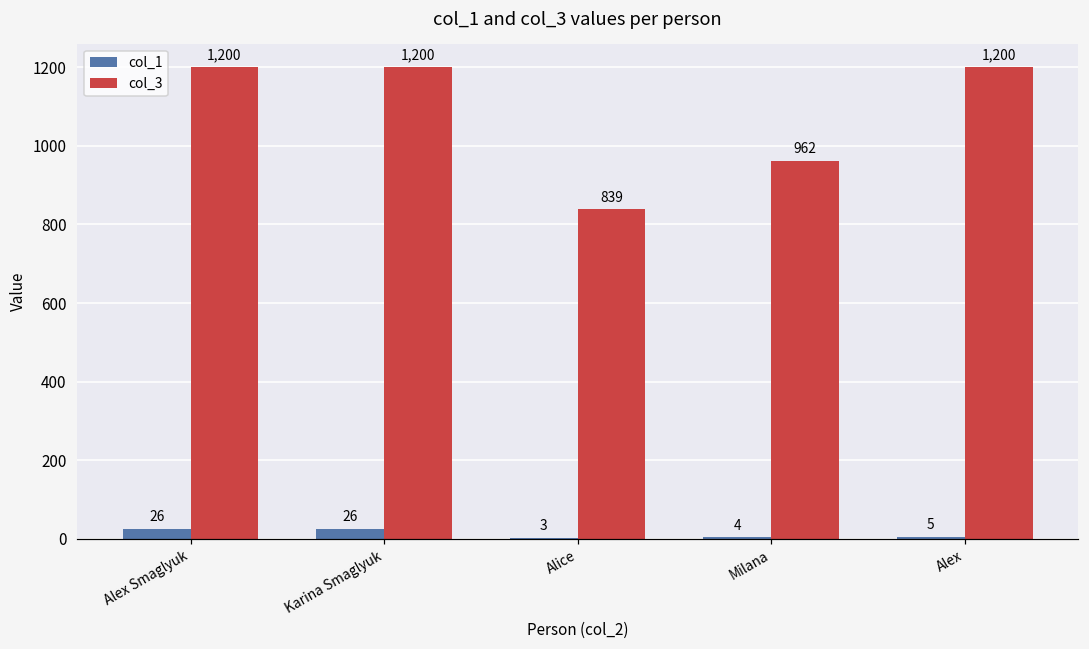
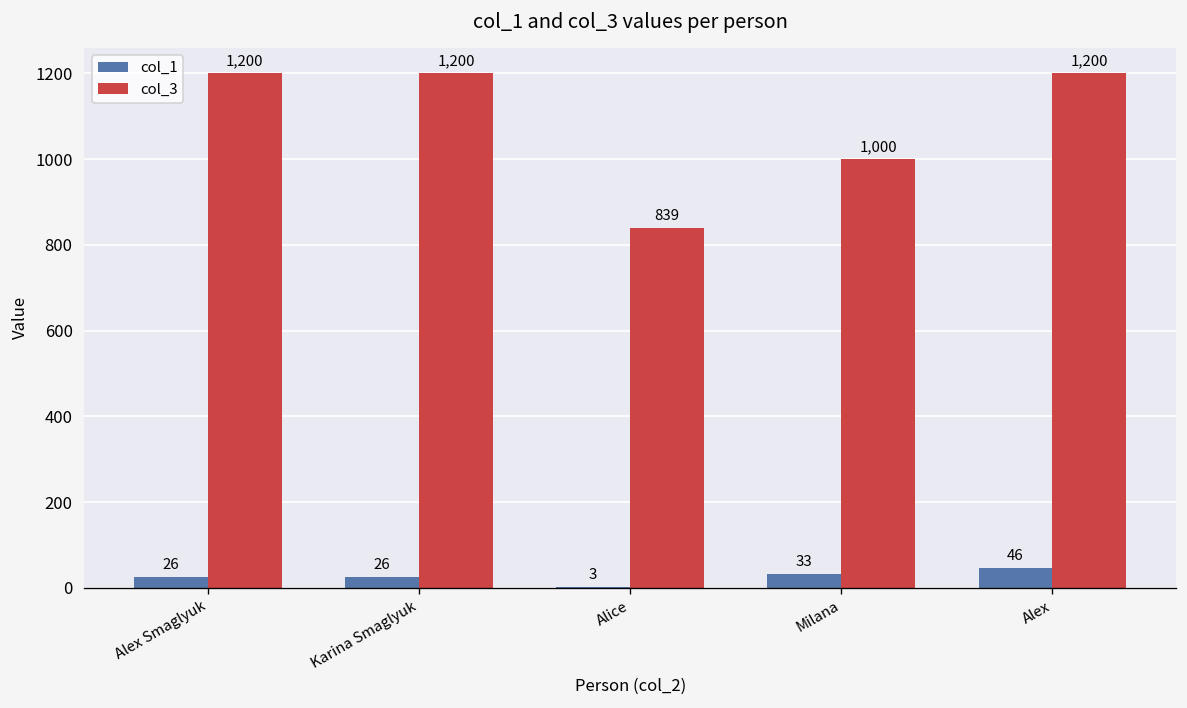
col_1, Milana: 4 -> 33
col_3, Milana: 962 -> 1,000
col_1, Alex: 5 -> 46
